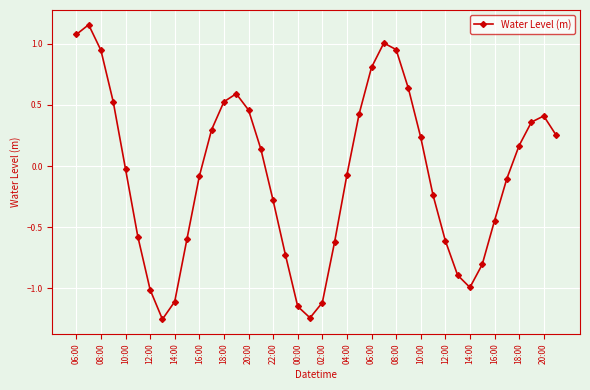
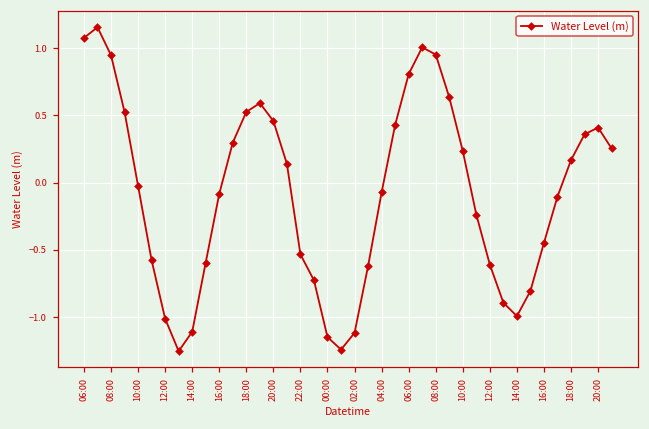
22:00: -0.28 -> -0.53
